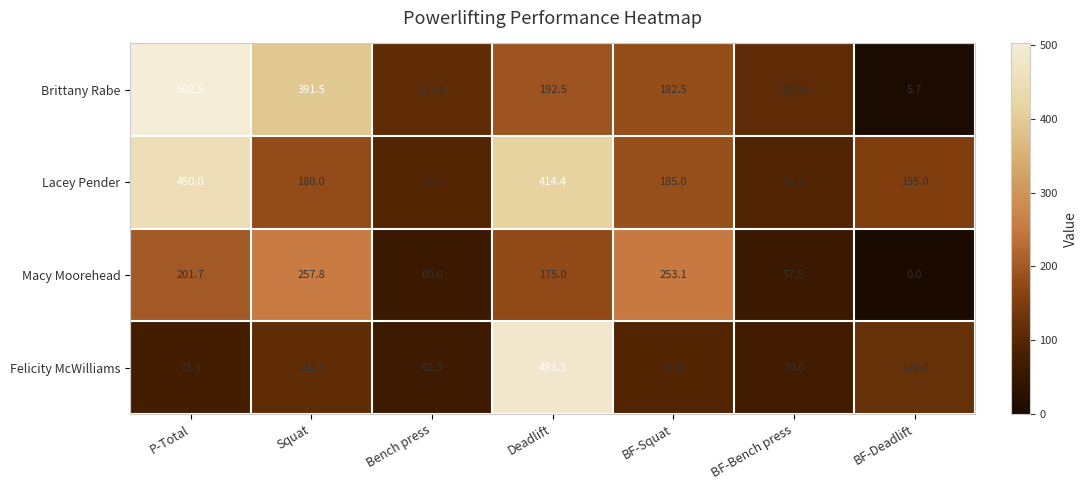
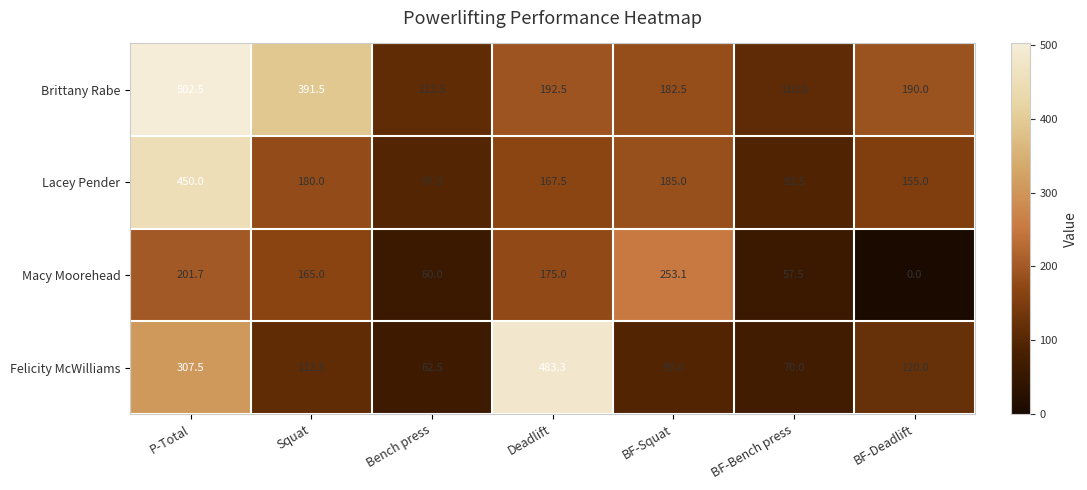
Brittany Rabe, BF-Deadlift: 5.7 -> 190.0
Lacey Pender, Deadlift: 414.4 -> 167.5
Macy Moorehead, Squat: 257.8 -> 165.0
Felicity McWilliams, P-Total: 73.3 -> 307.5
